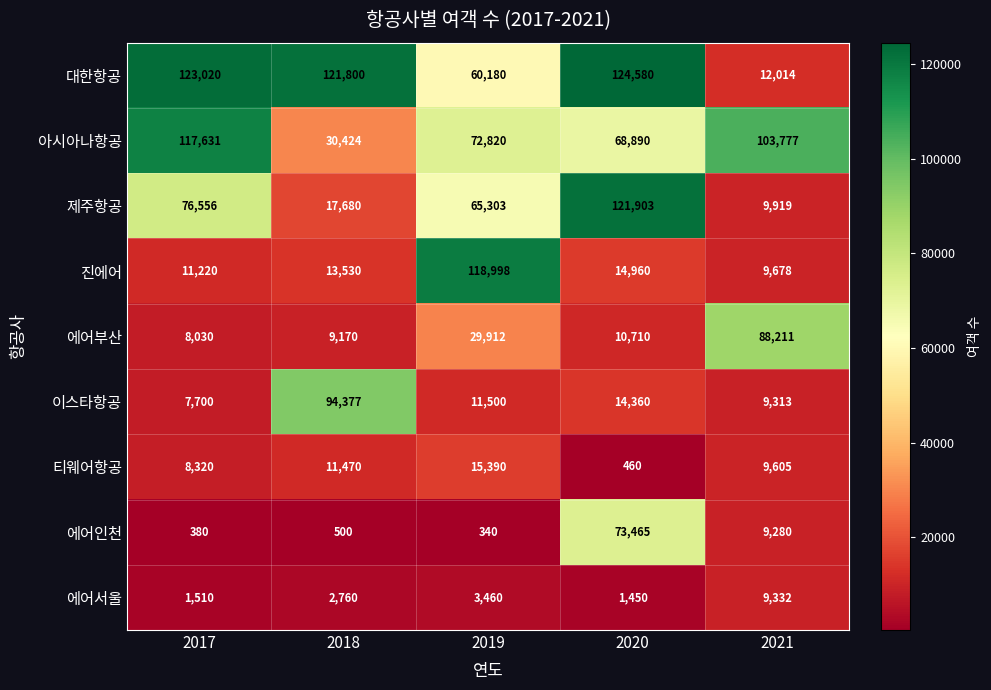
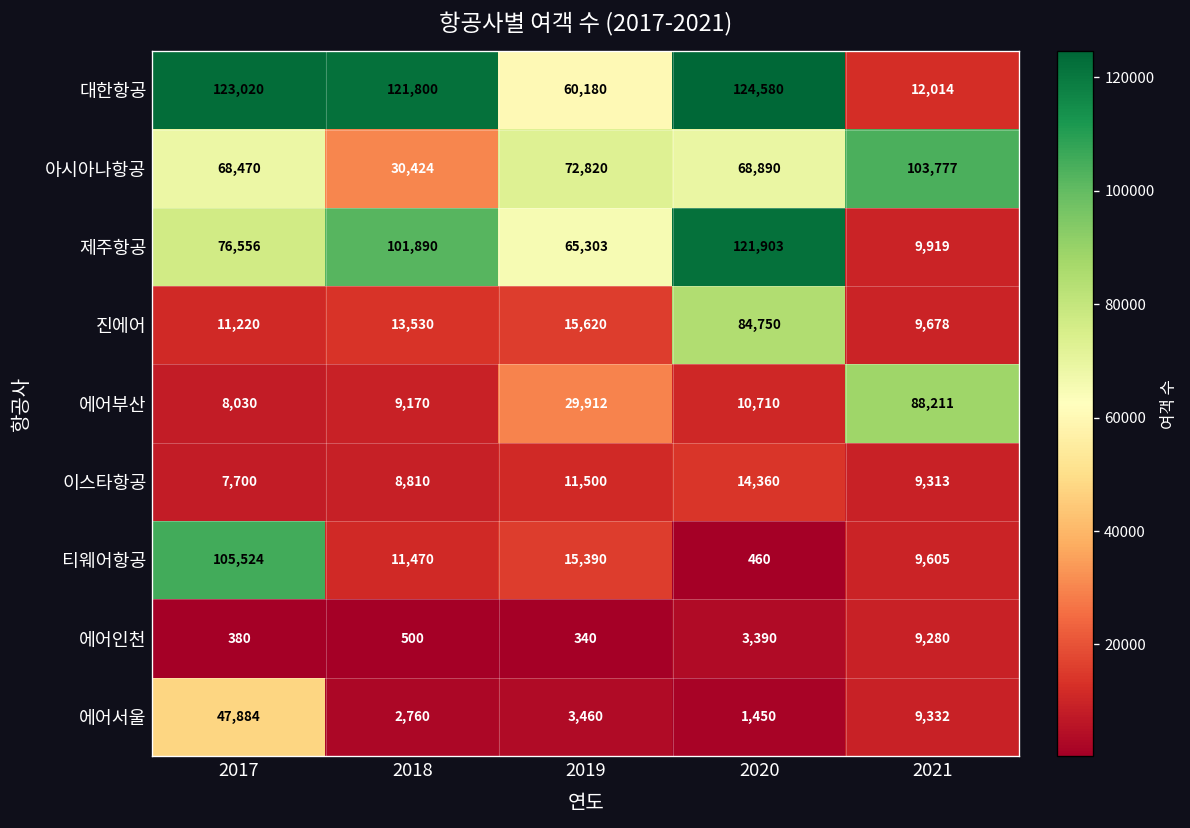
아시아나항공, 2017: 117,631 -> 68,470
제주항공, 2018: 17,680 -> 101,890
진에어, 2019: 118,998 -> 15,620
진에어, 2020: 14,960 -> 84,750
이스타항공, 2018: 94,377 -> 8,810
티웨어항공, 2017: 8,320 -> 105,524
에어인천, 2020: 73,465 -> 3,390
에어서울, 2017: 1,510 -> 47,884
